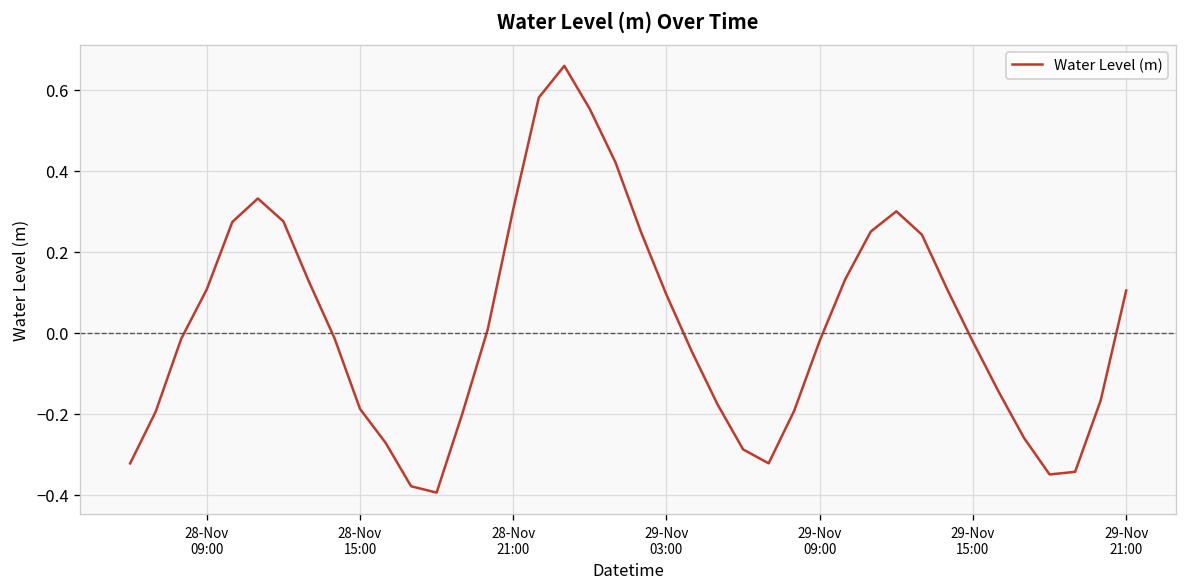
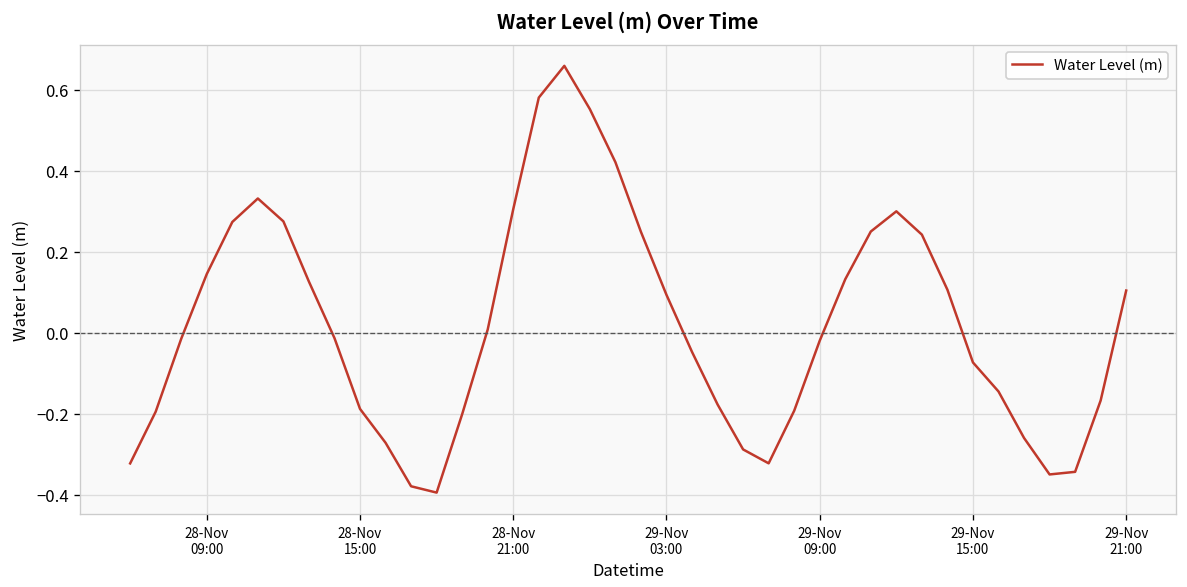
28-Nov 09:00: 0.11 -> 0.15
29-Nov 15:00: -0.02 -> -0.07
